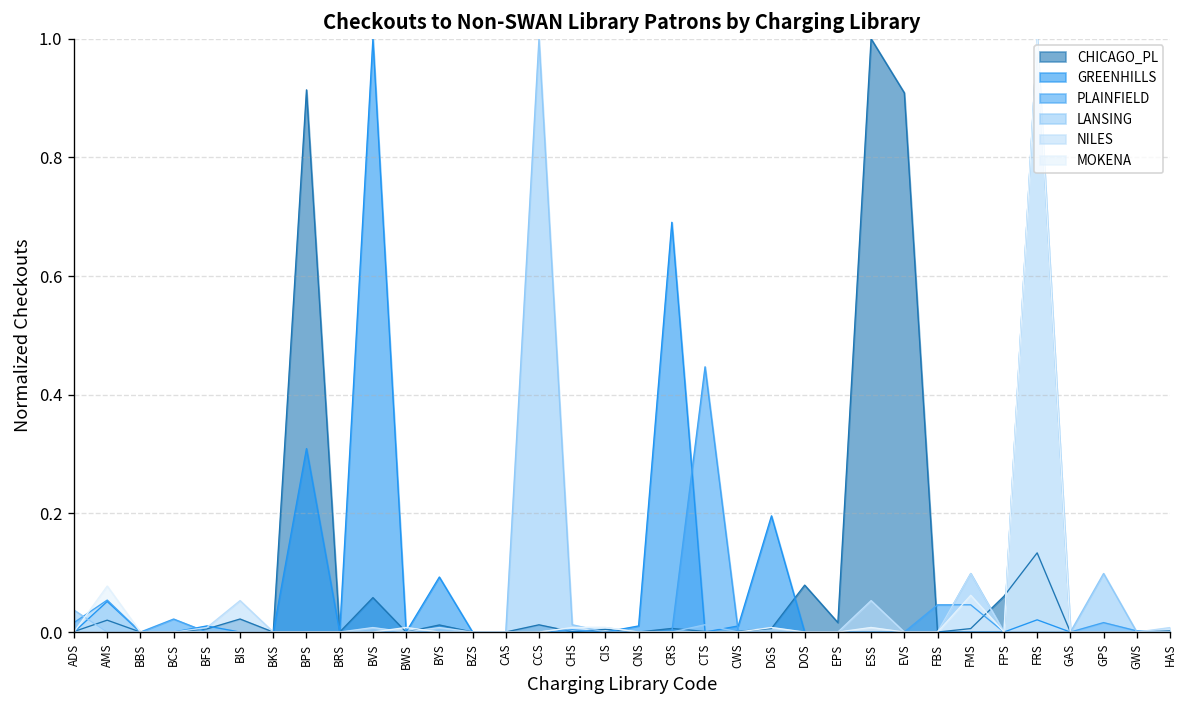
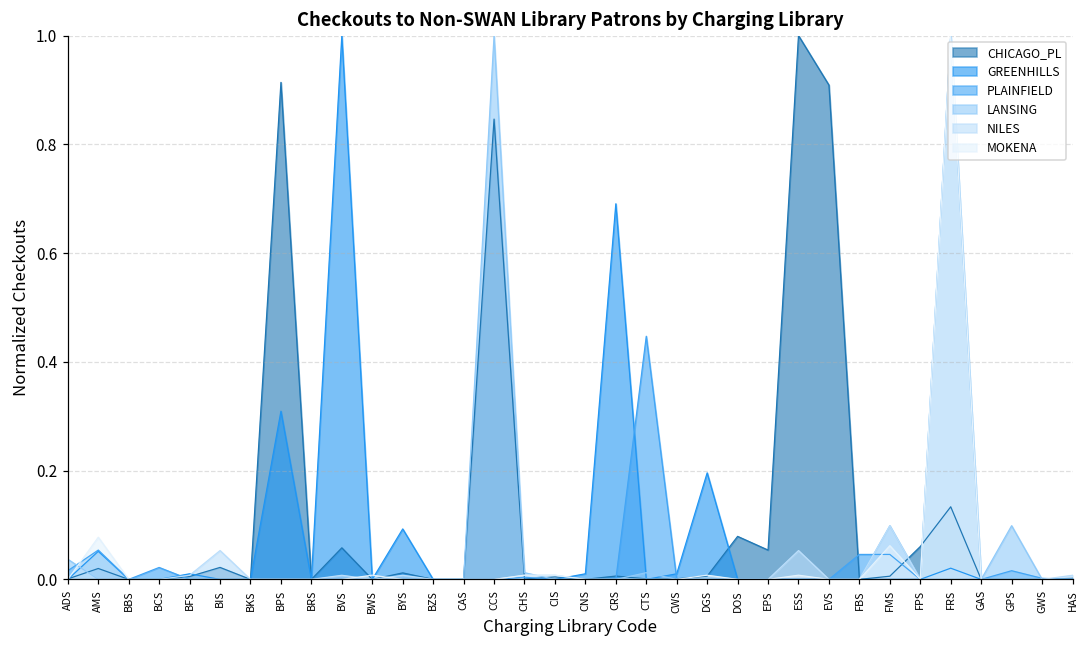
CHICAGO_PL, CCS: 0.01 -> 0.85
CHICAGO_PL, EPS: 0.02 -> 0.05
